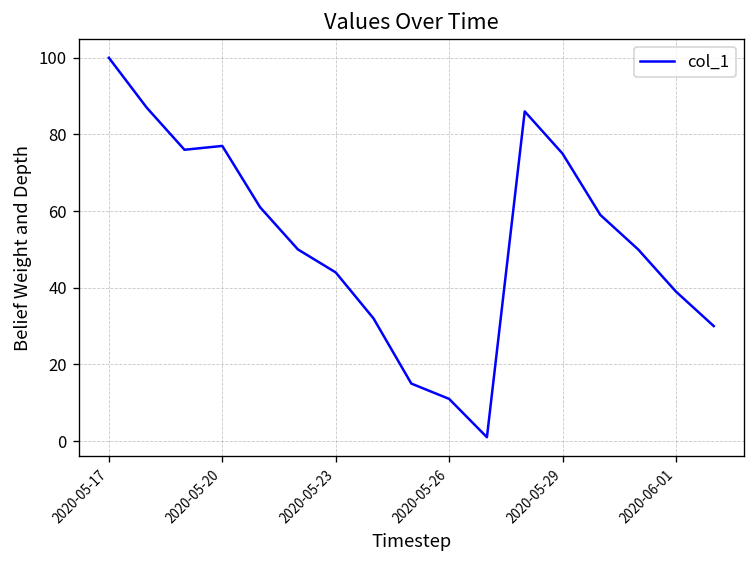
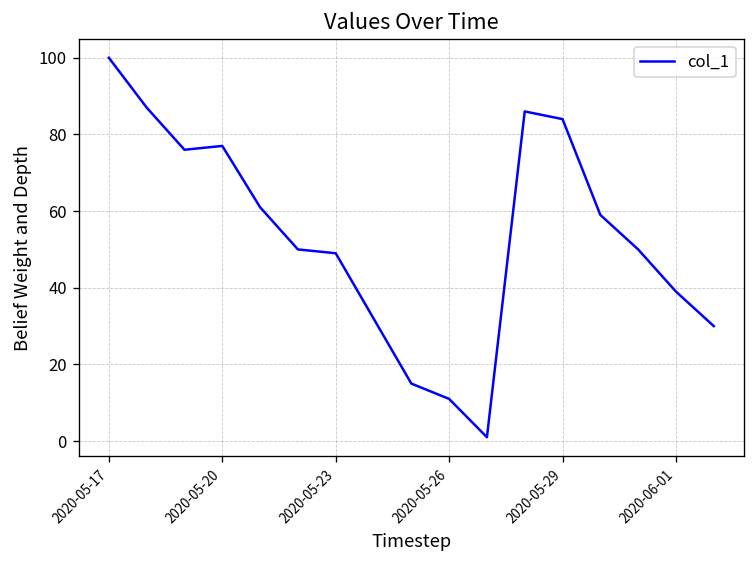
2020-05-23: 44 -> 49
2020-05-29: 75 -> 84
